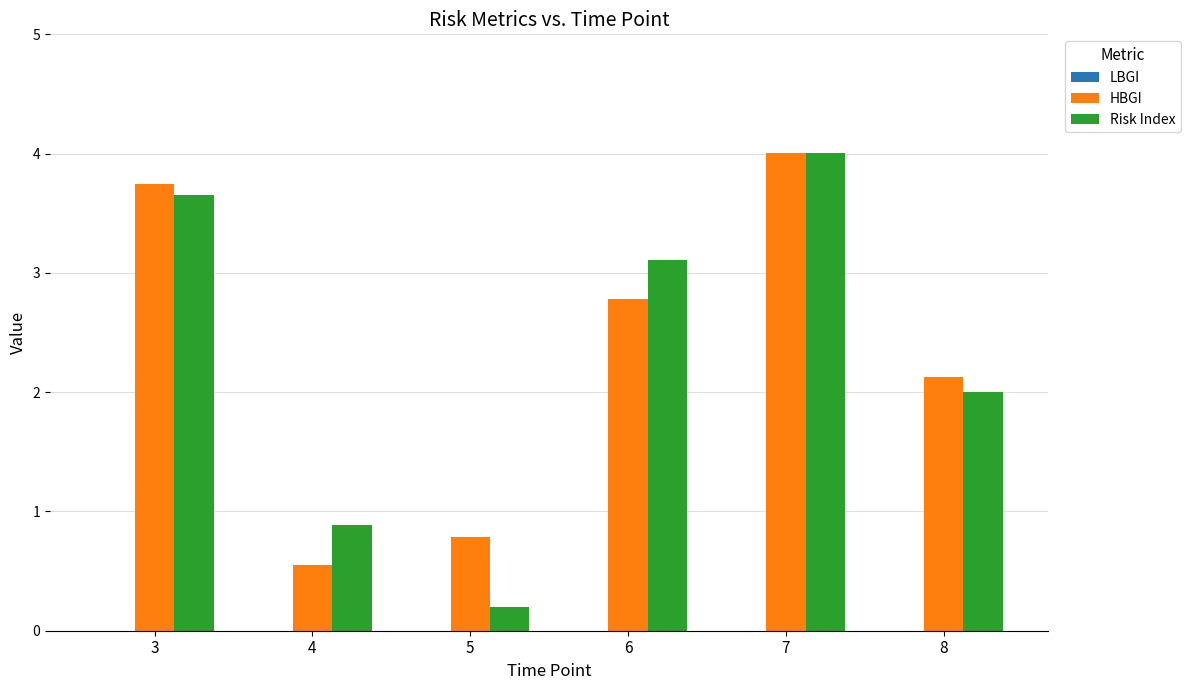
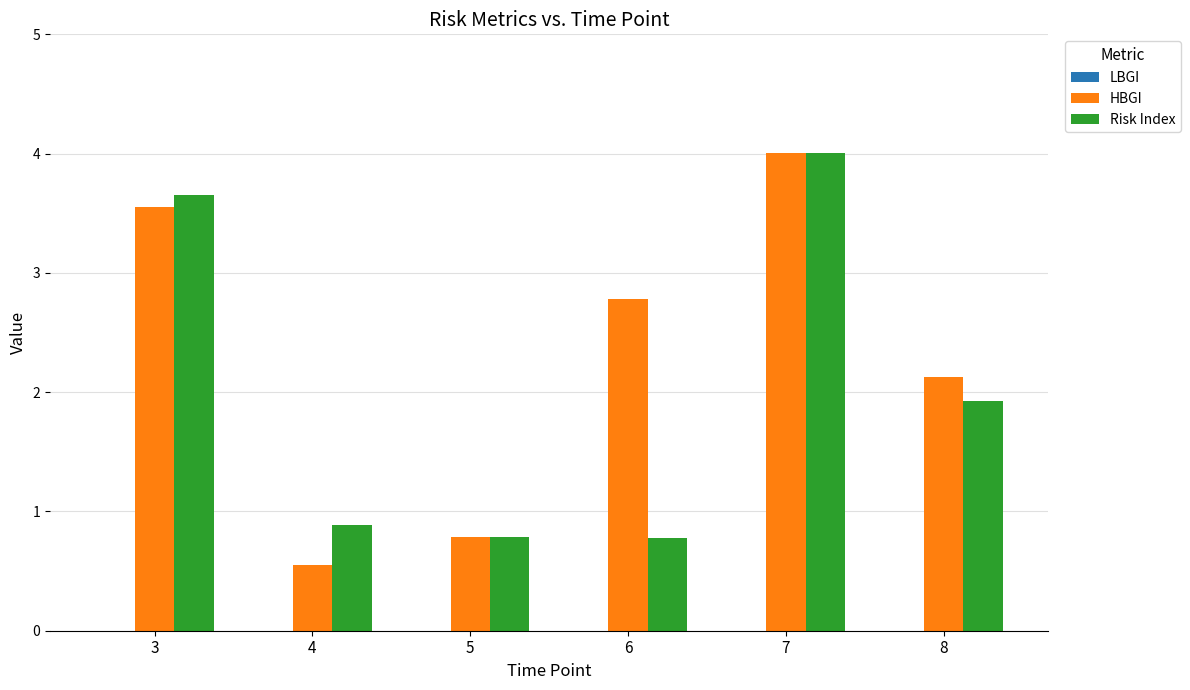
HBGI, 3: 3.74 -> 3.55
Risk Index, 5: 0.20 -> 0.79
Risk Index, 6: 3.10 -> 0.78
Risk Index, 8: 2.00 -> 1.92
